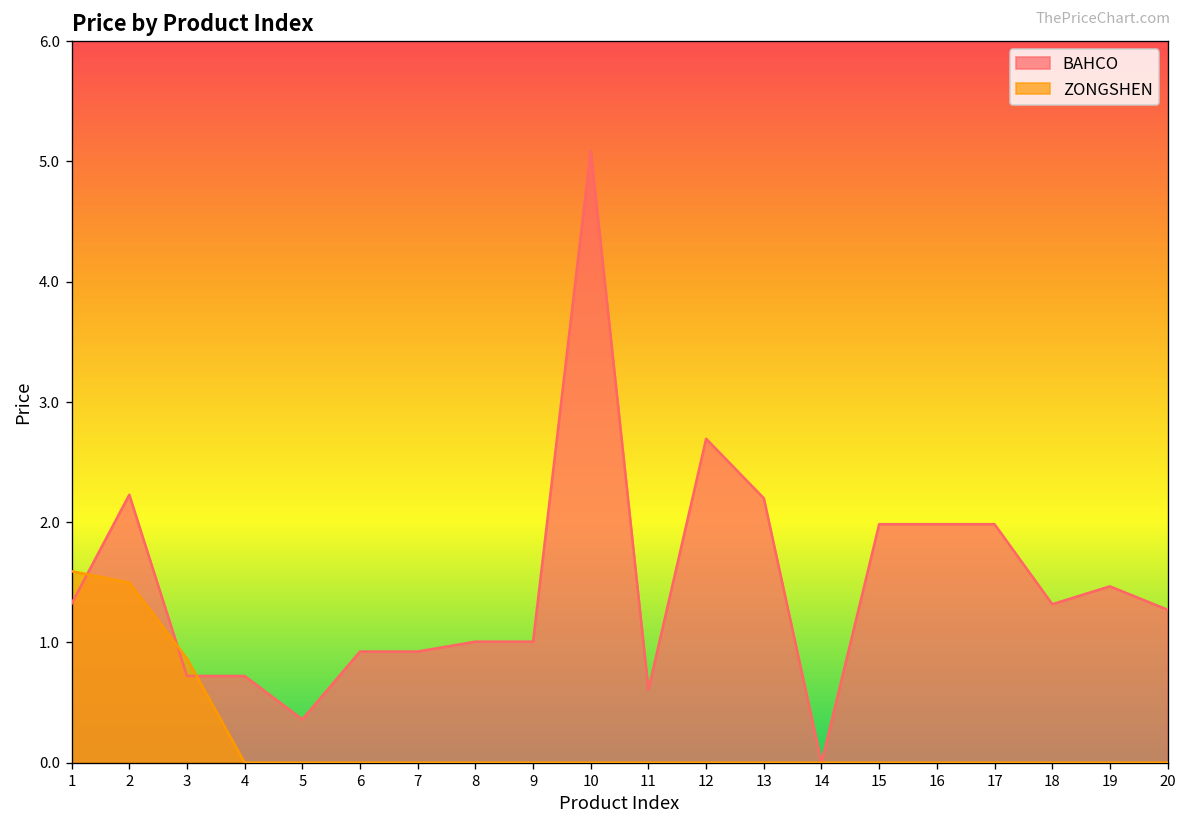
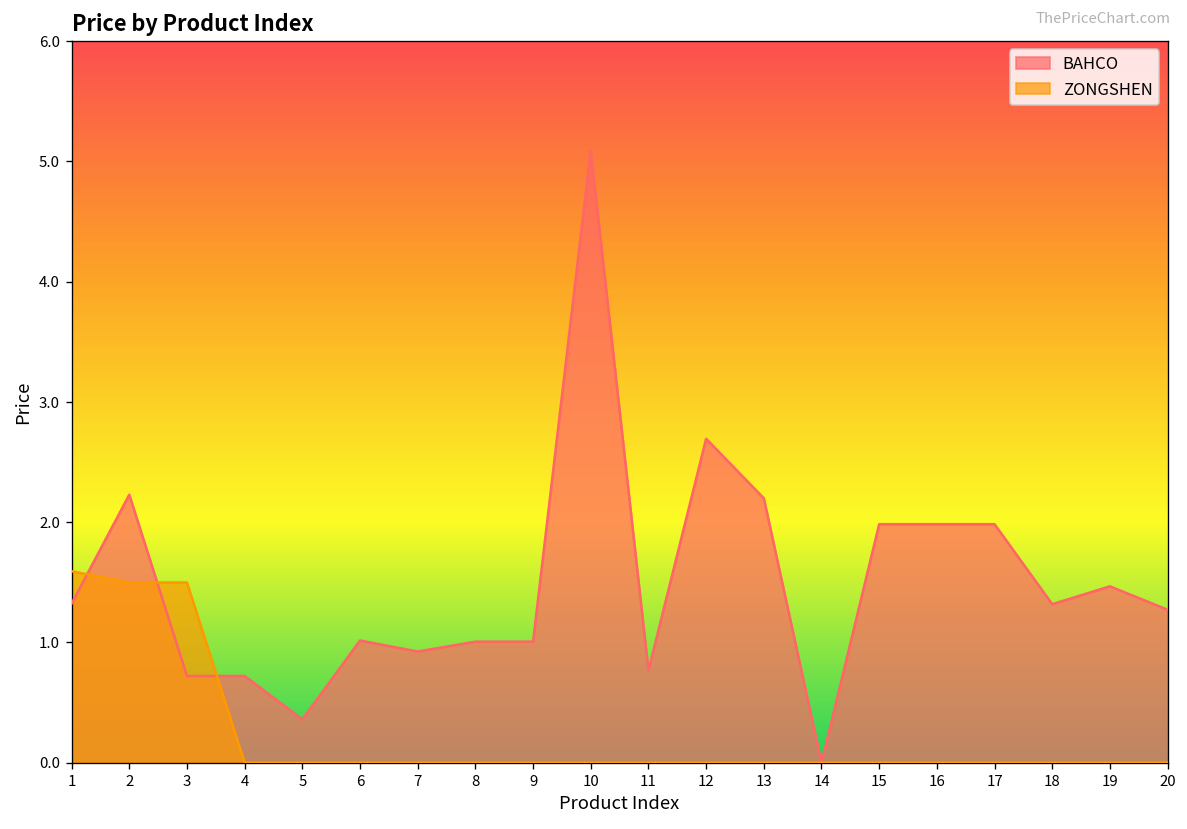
ZONGSHEN, 3: 0.86 -> 1.50
BAHCO, 6: 0.92 -> 1.02
BAHCO, 11: 0.61 -> 0.77
